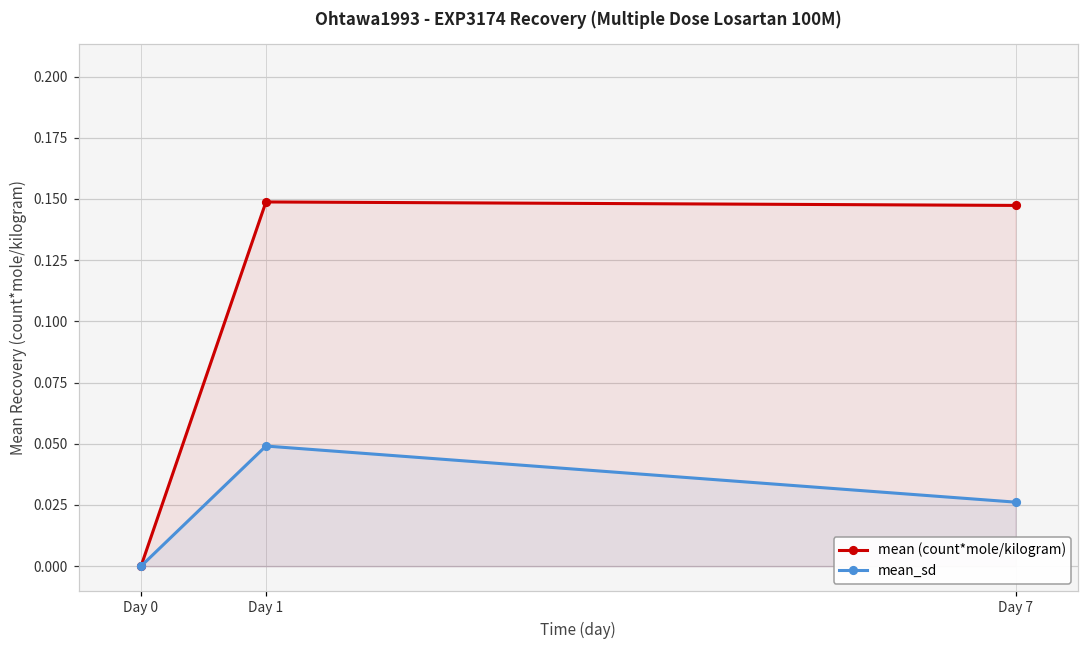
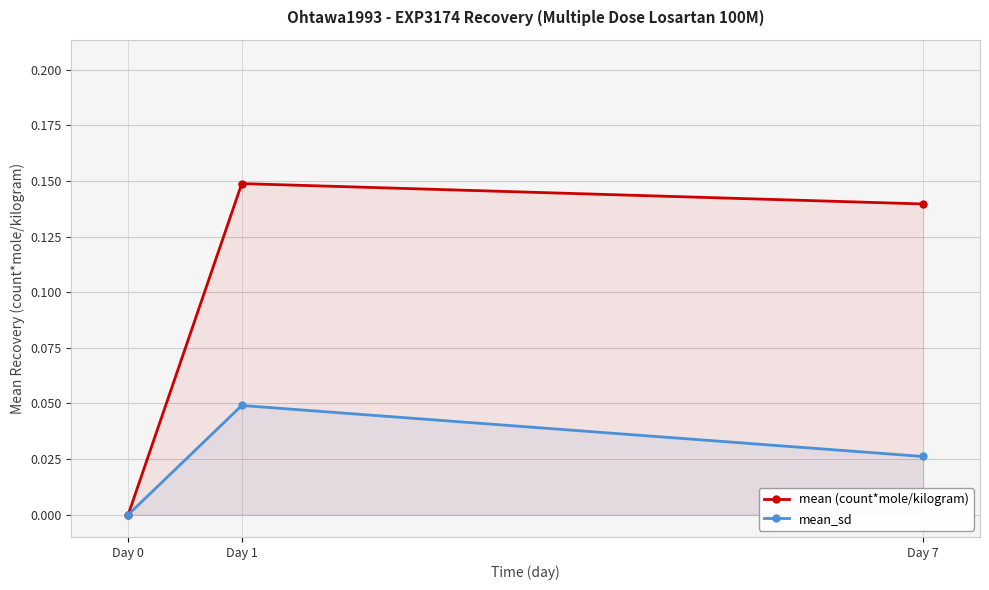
mean (count*mole/kilogram), Day 7: 0.147 -> 0.140
